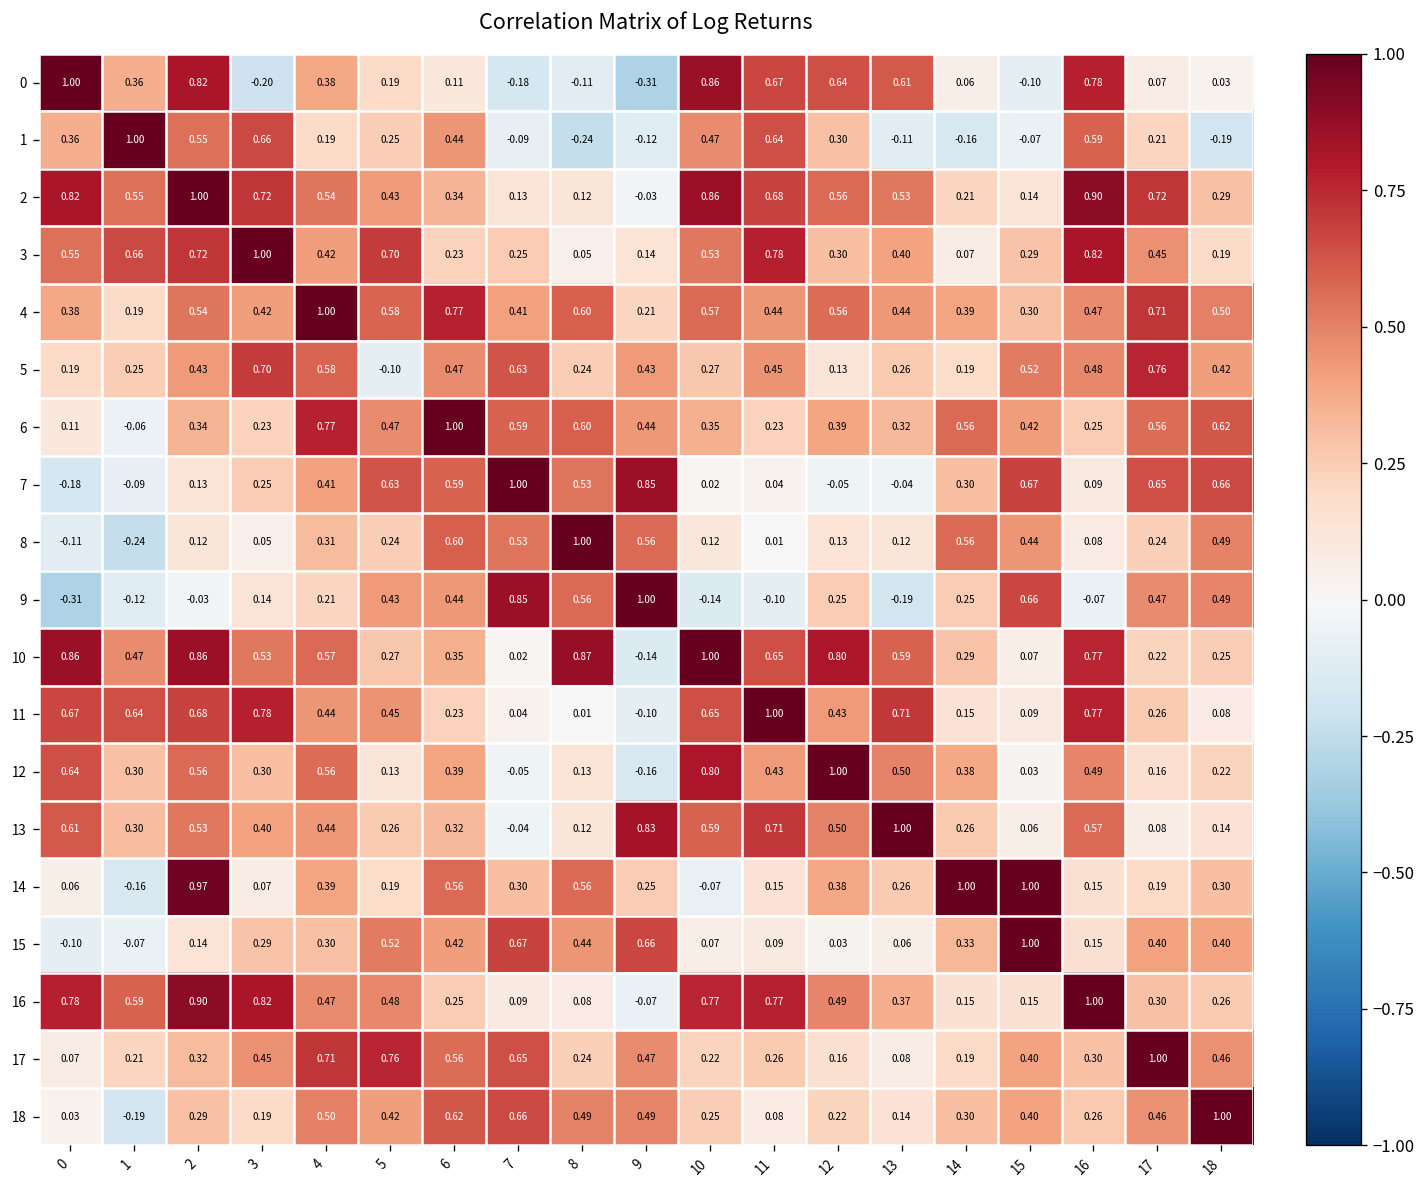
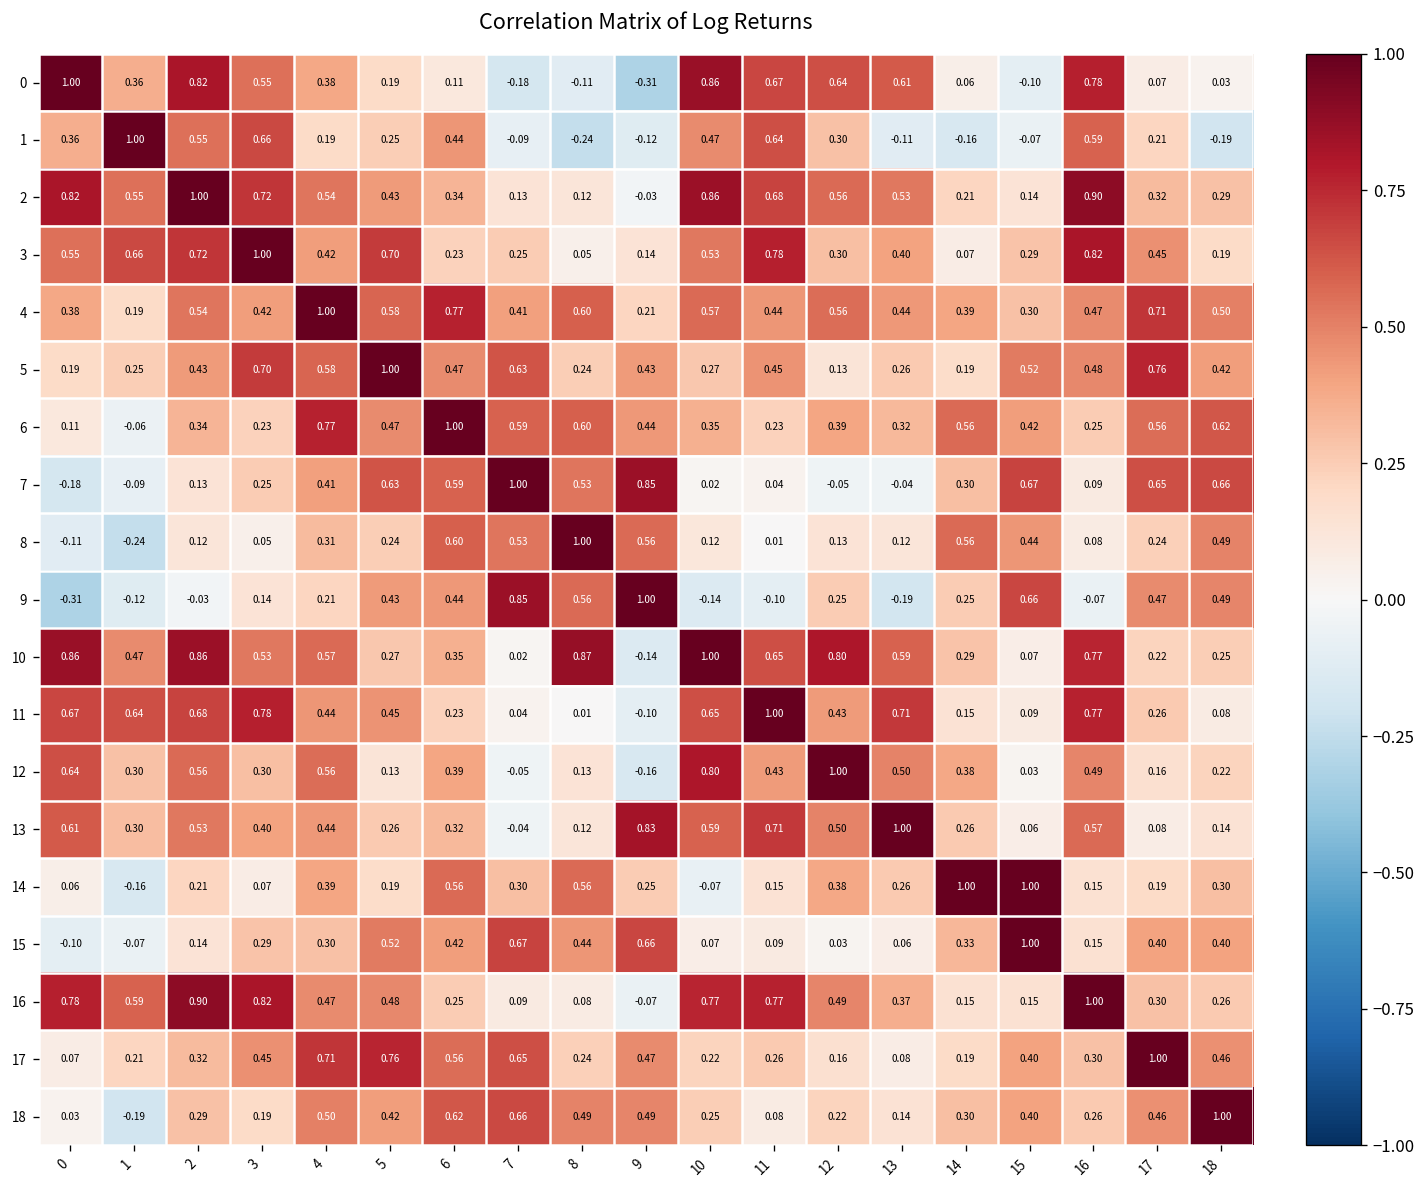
0, 3: -0.20 -> 0.55
2, 17: 0.72 -> 0.32
5, 5: -0.10 -> 1.00
14, 2: 0.97 -> 0.21
